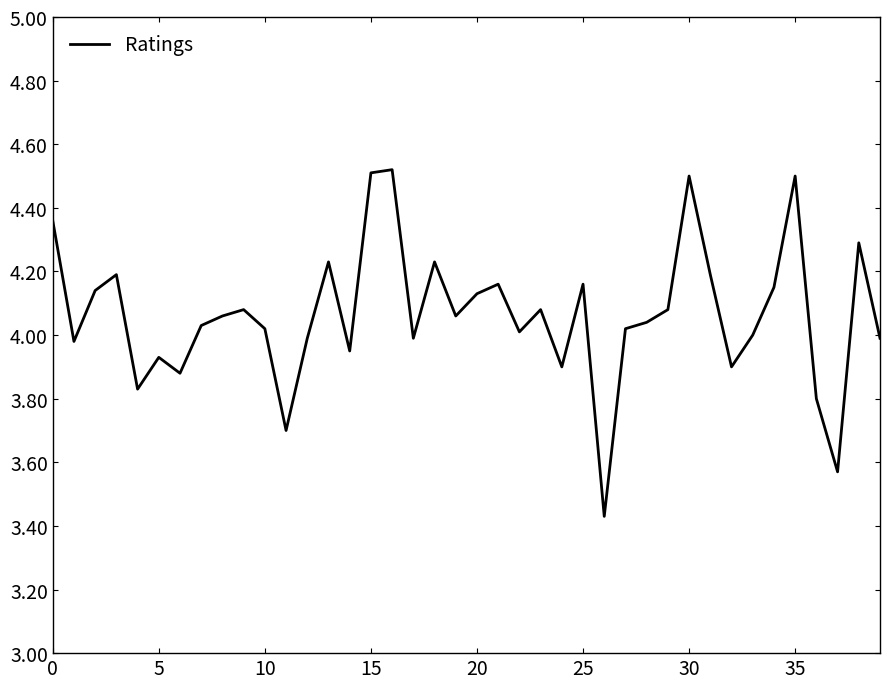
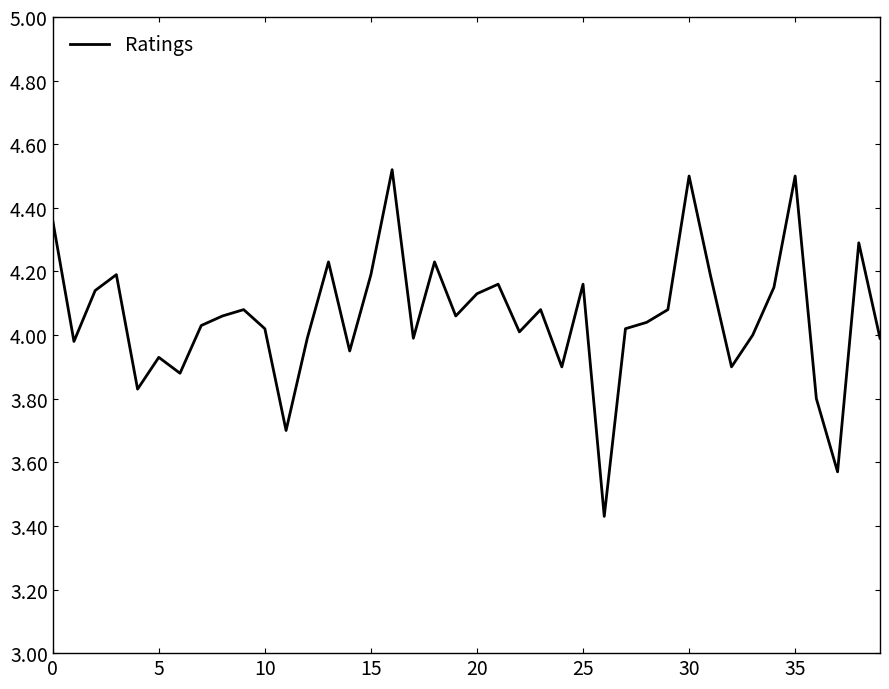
15: 4.51 -> 4.19
